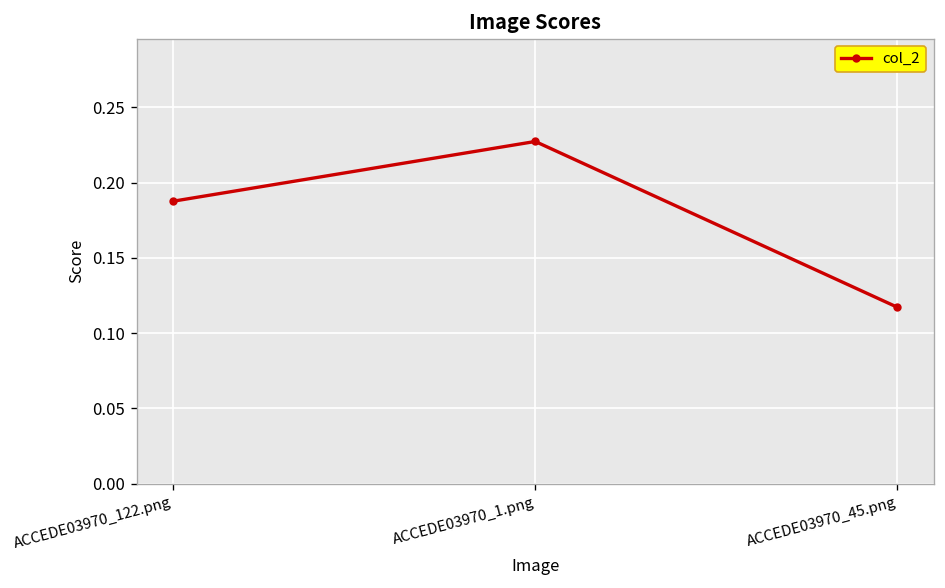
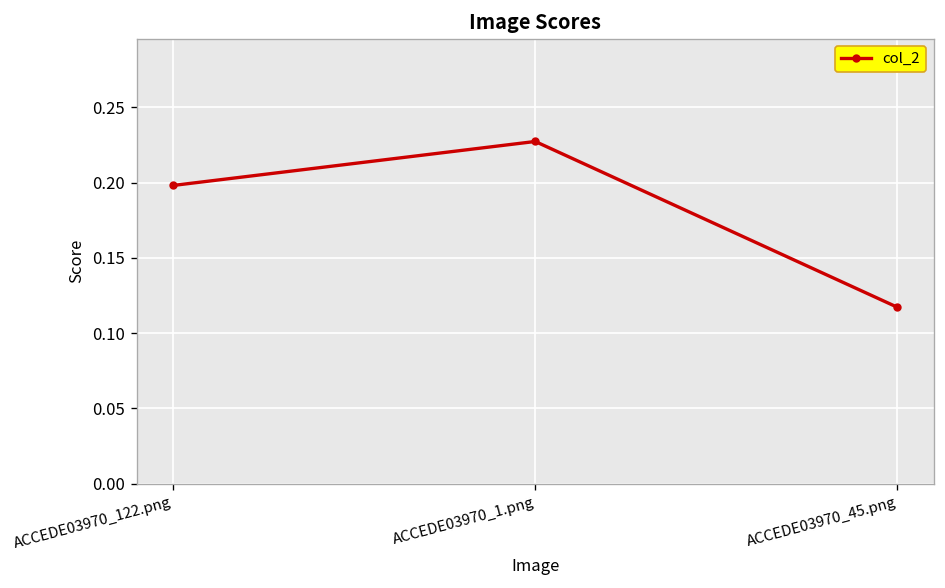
ACCEDE03970_122.png: 0.188 -> 0.198
